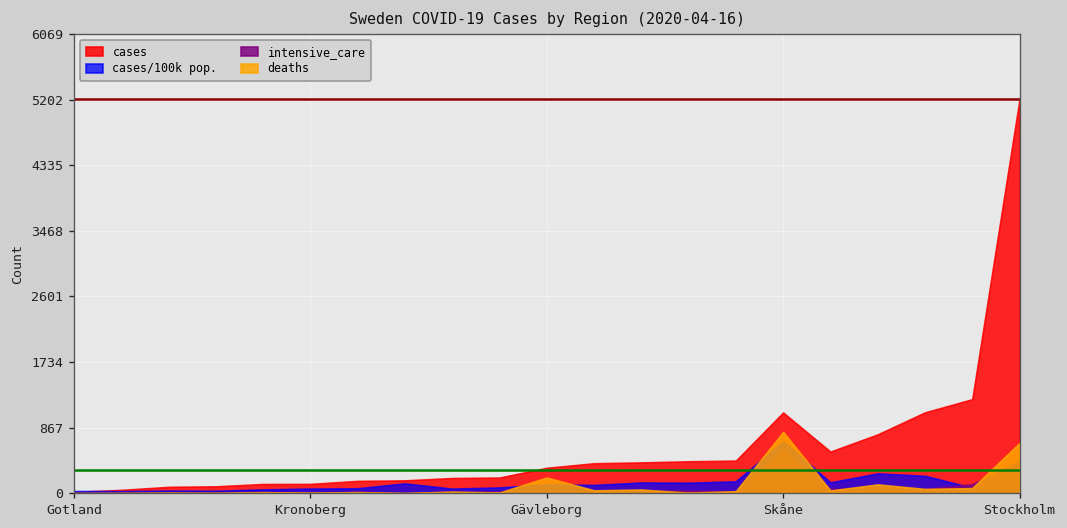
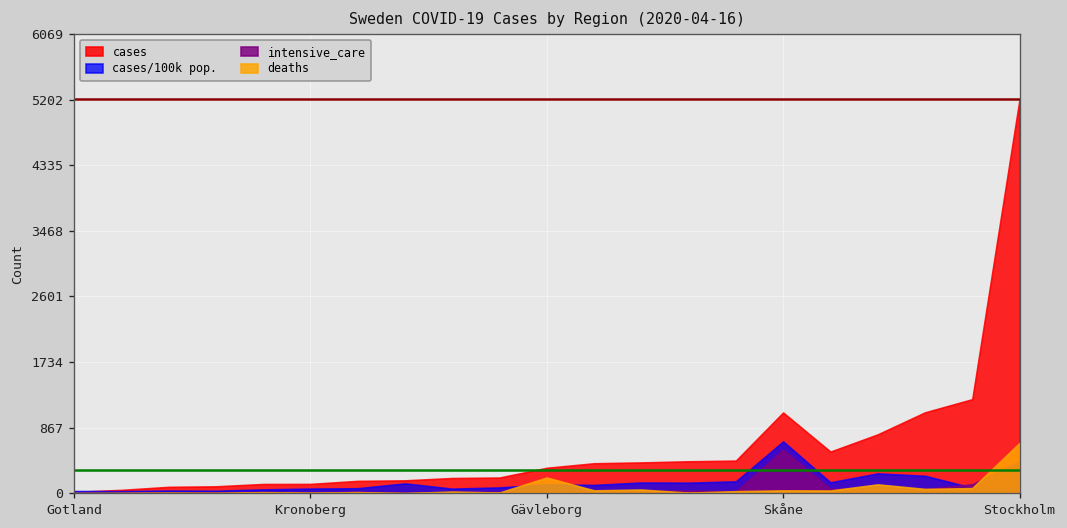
deaths, Skåne: 800 -> 0
